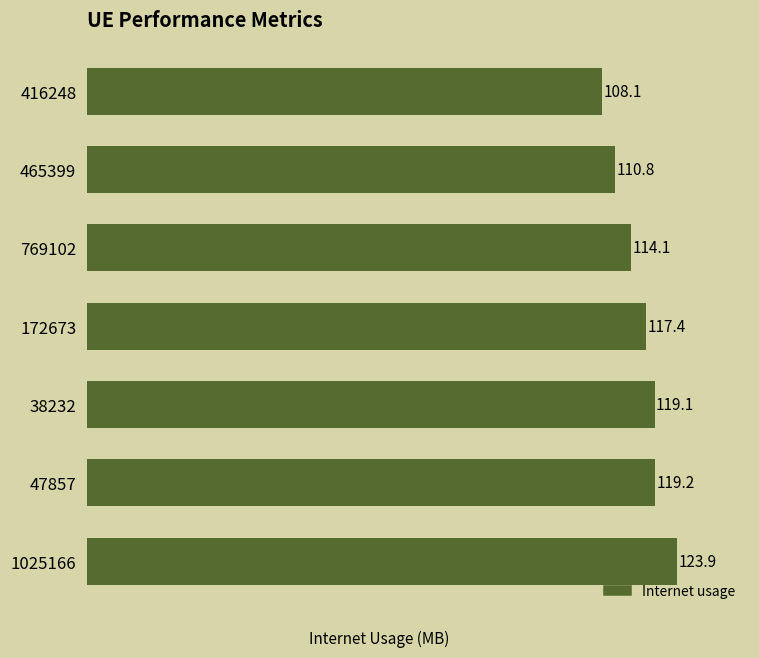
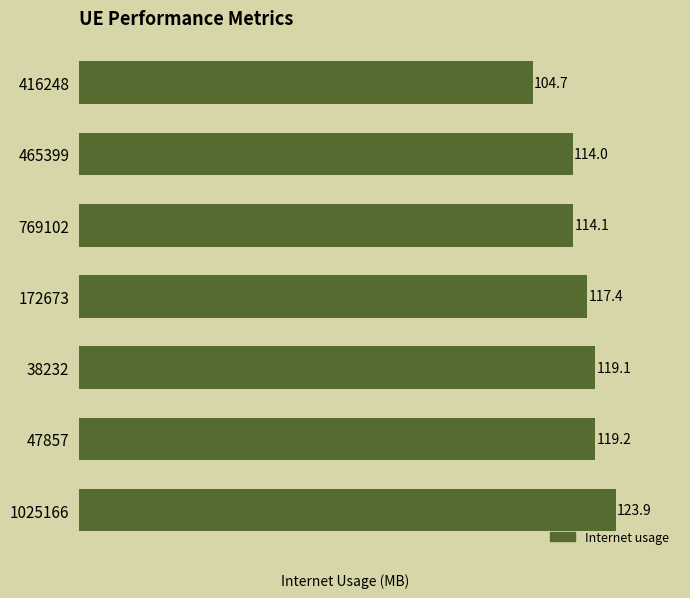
416248: 108.1 -> 104.7
465399: 110.8 -> 114.0
